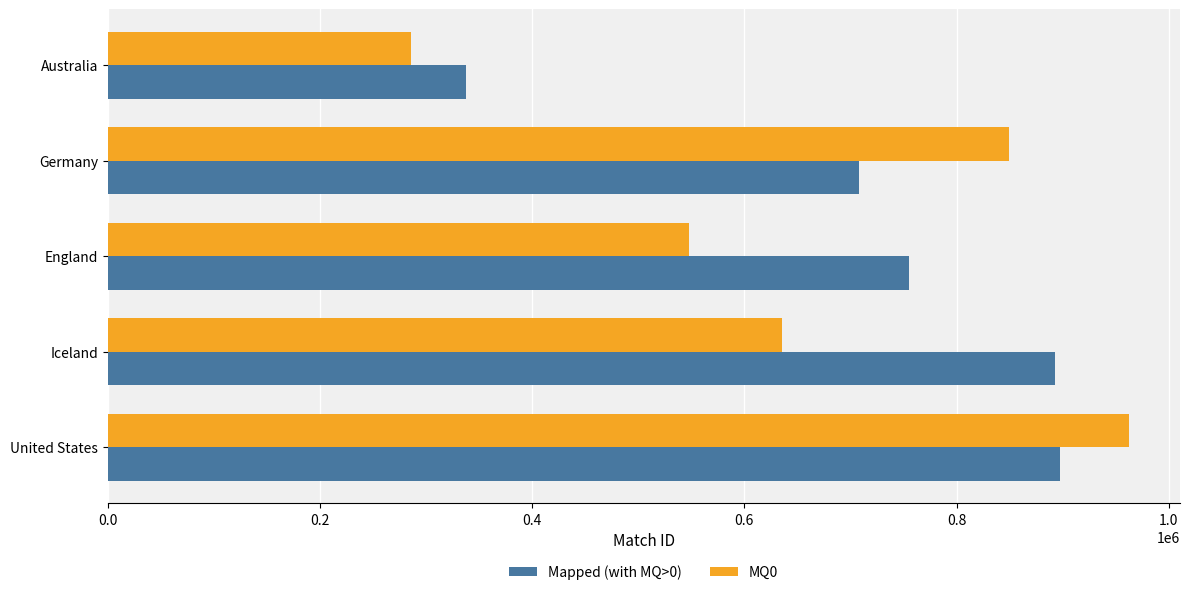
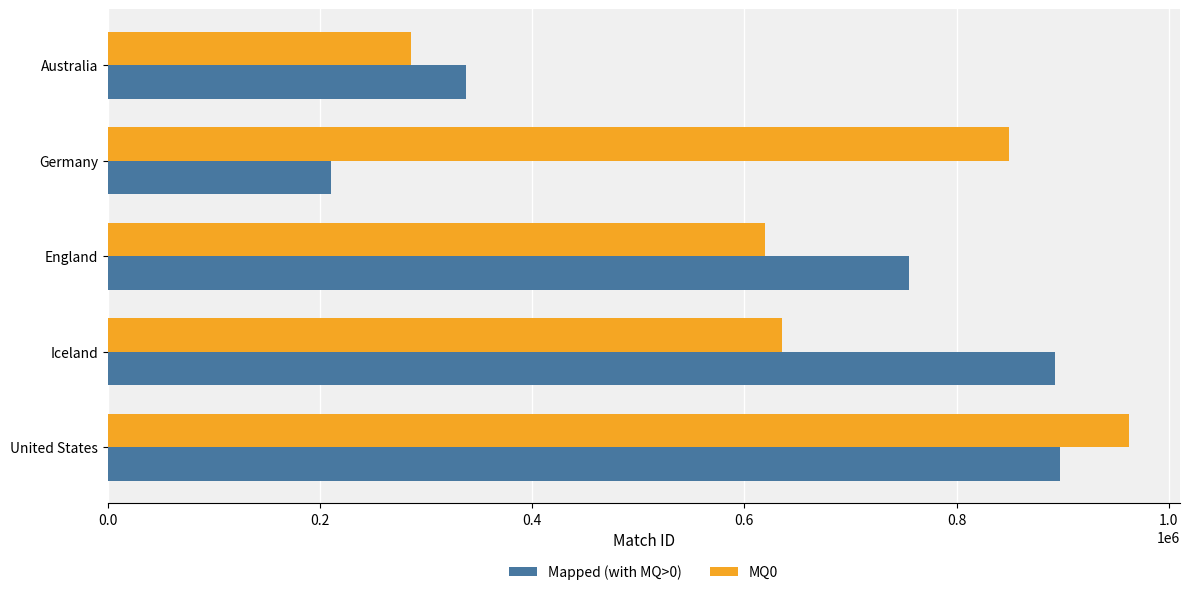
Mapped (with MQ>0), Germany: 708000 -> 211000
MQ0, England: 548000 -> 619000
